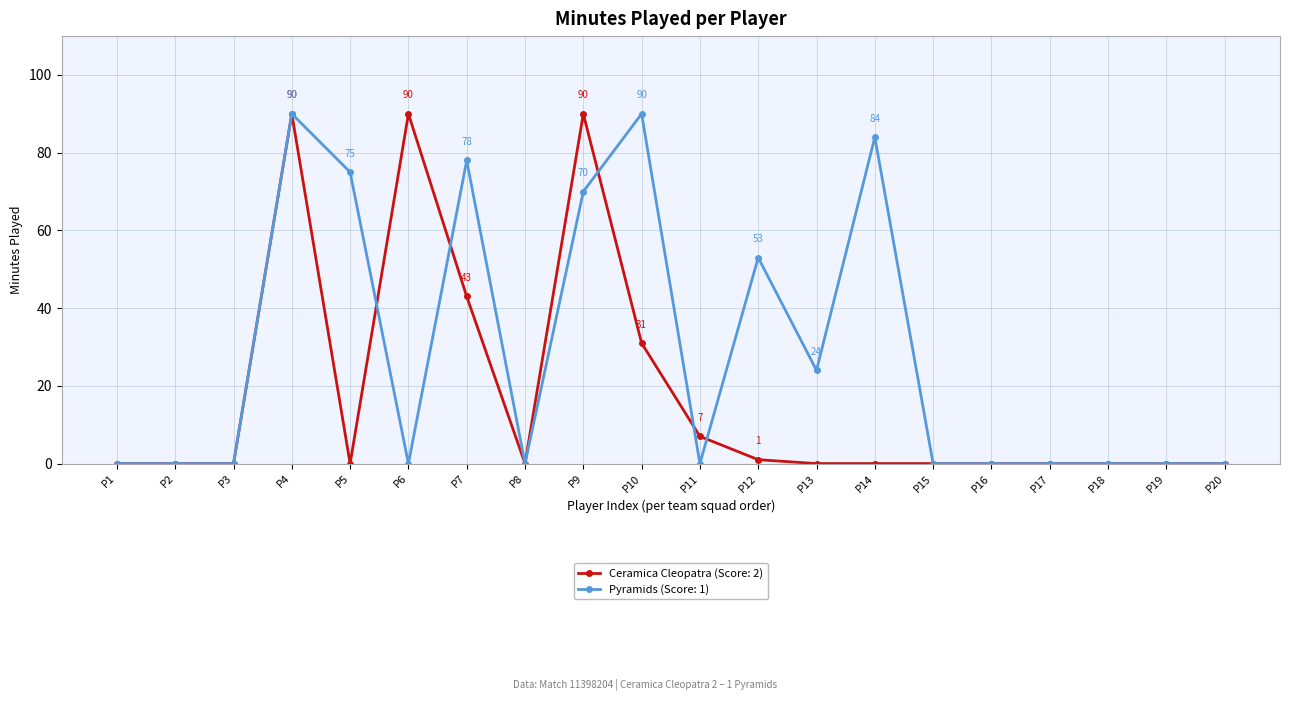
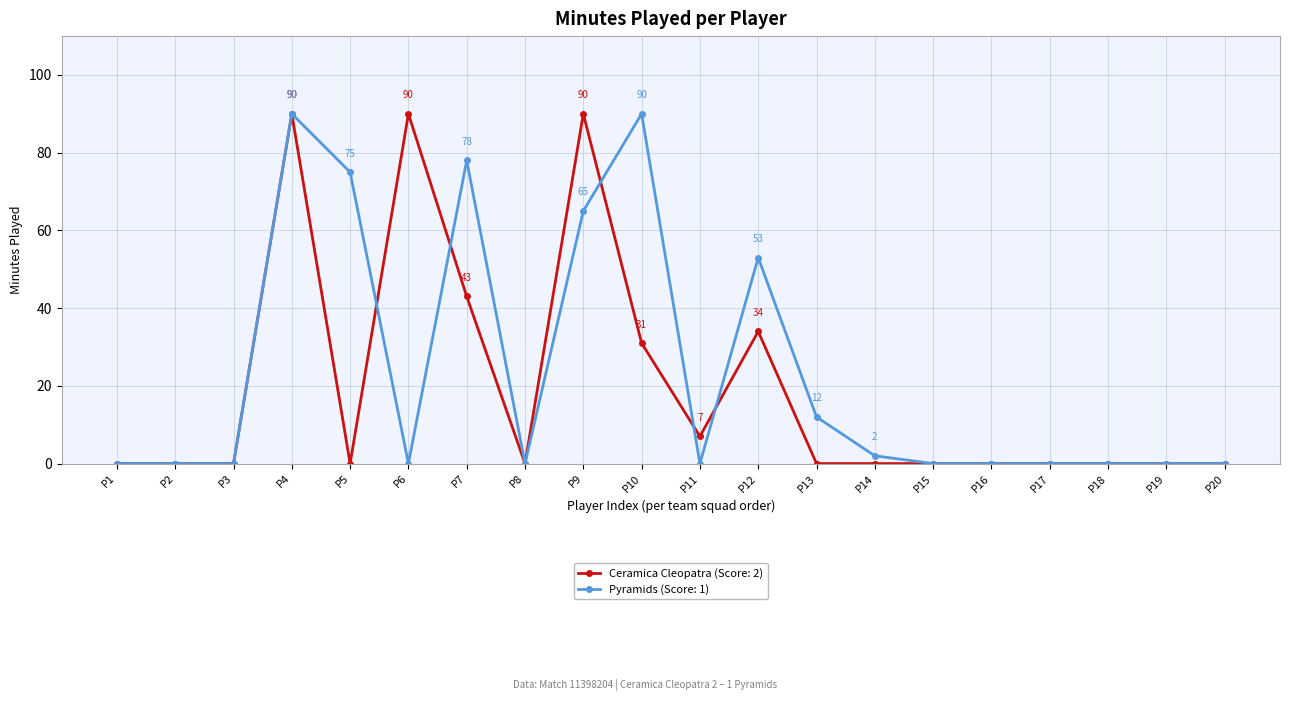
Pyramids (Score: 1), P9: 70 -> 65
Ceramica Cleopatra (Score: 2), P12: 1 -> 34
Pyramids (Score: 1), P13: 24 -> 12
Pyramids (Score: 1), P14: 84 -> 2
